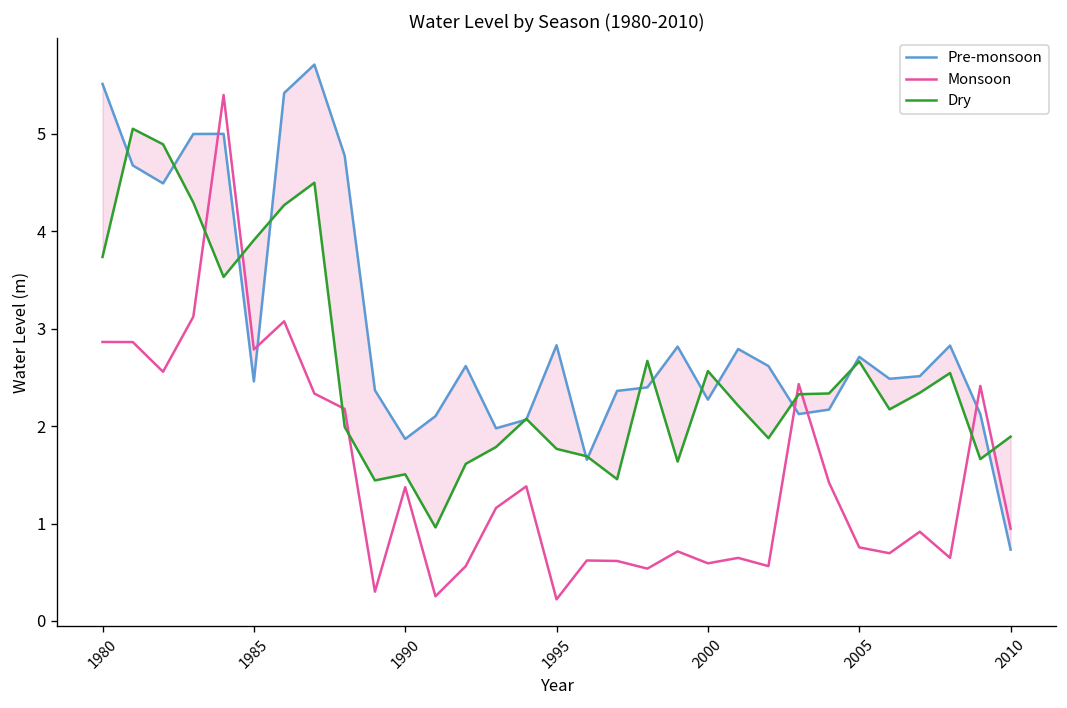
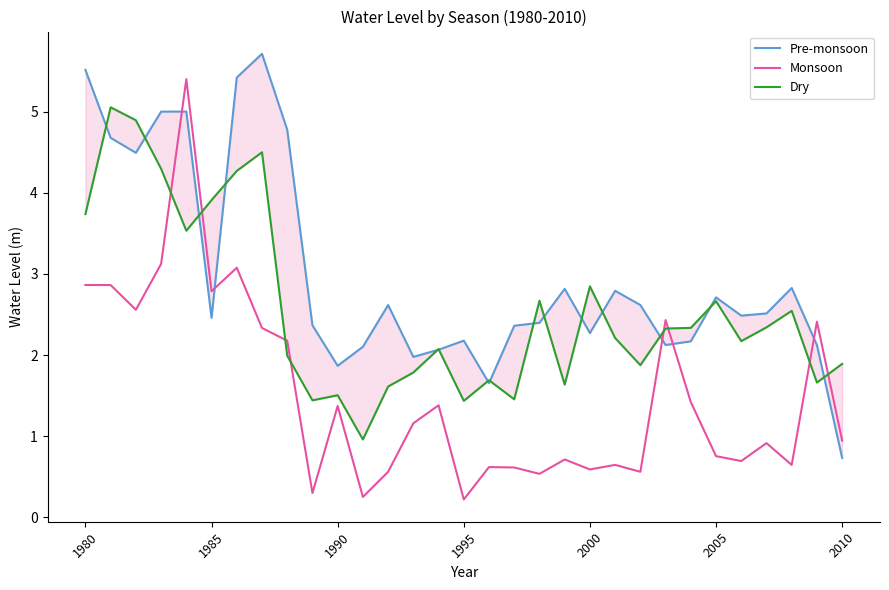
Pre-monsoon, 1995: 2.8 -> 2.2
Dry, 1995: 1.8 -> 1.4
Dry, 2000: 2.6 -> 2.8
